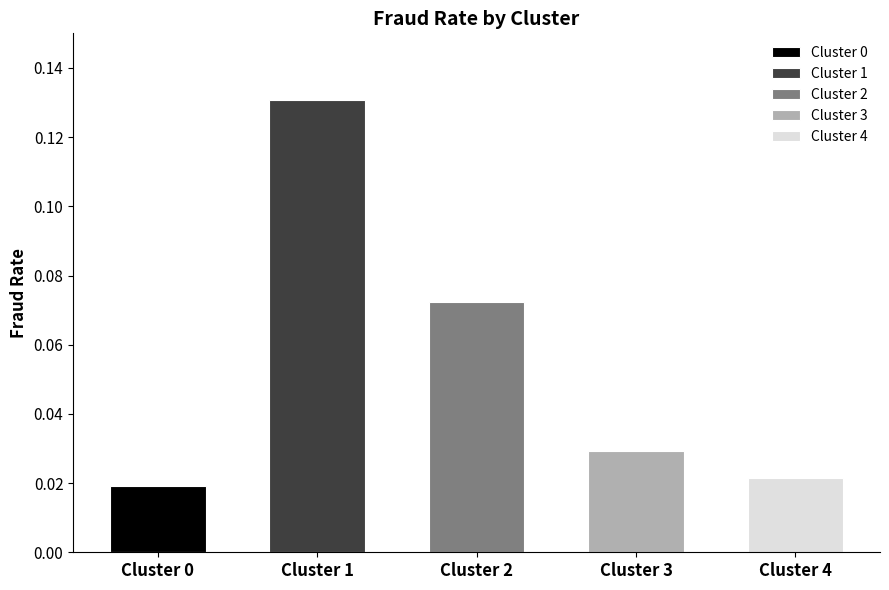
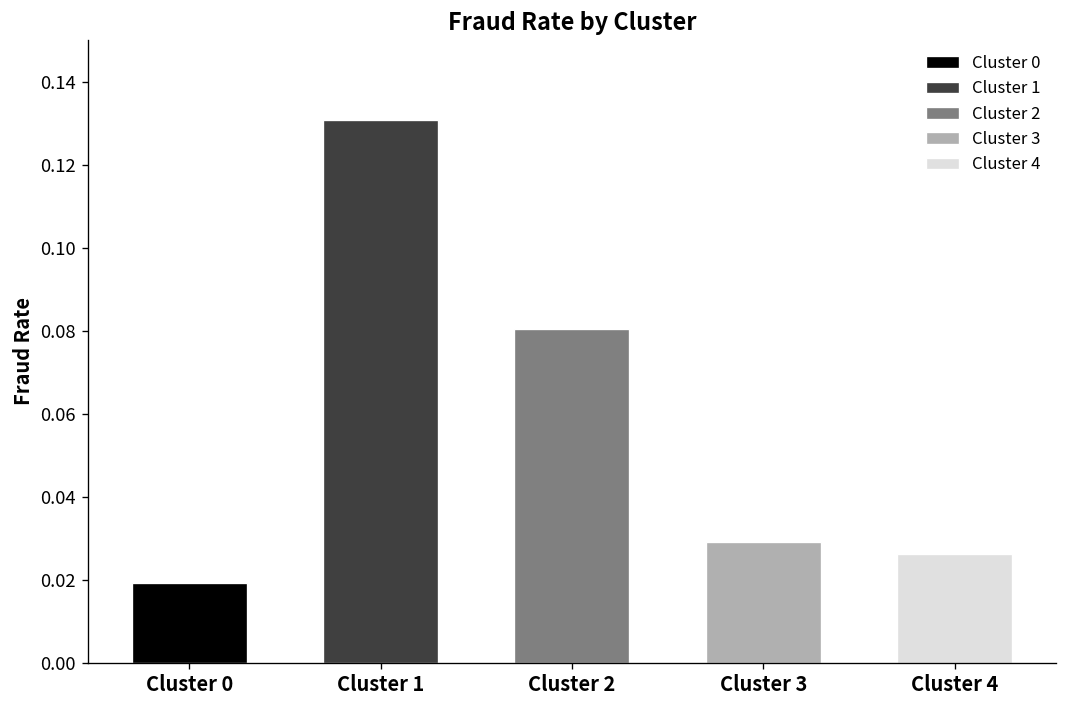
Cluster 2: 0.072 -> 0.080
Cluster 4: 0.022 -> 0.026
